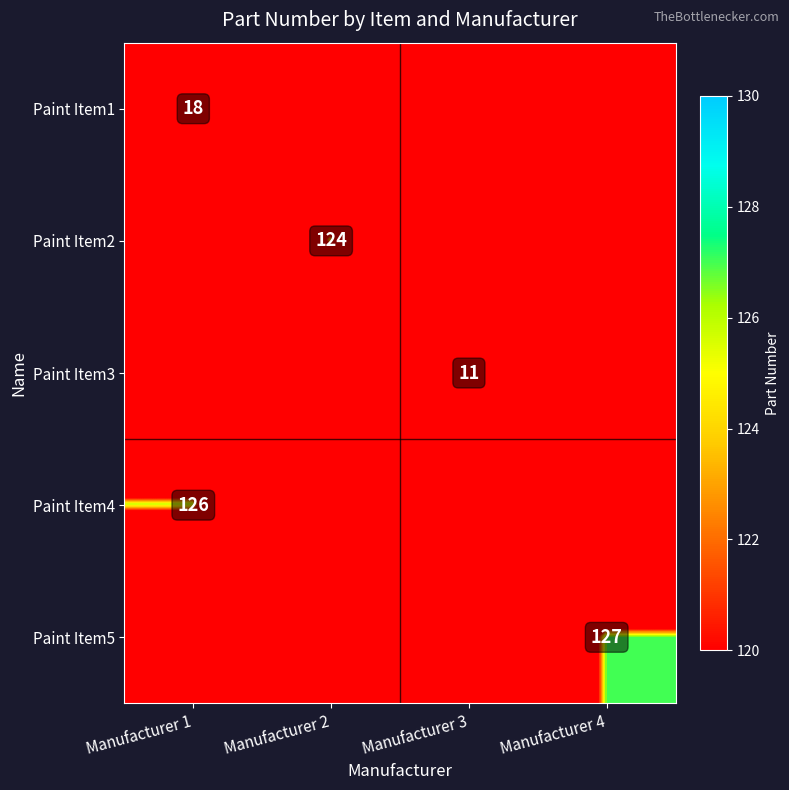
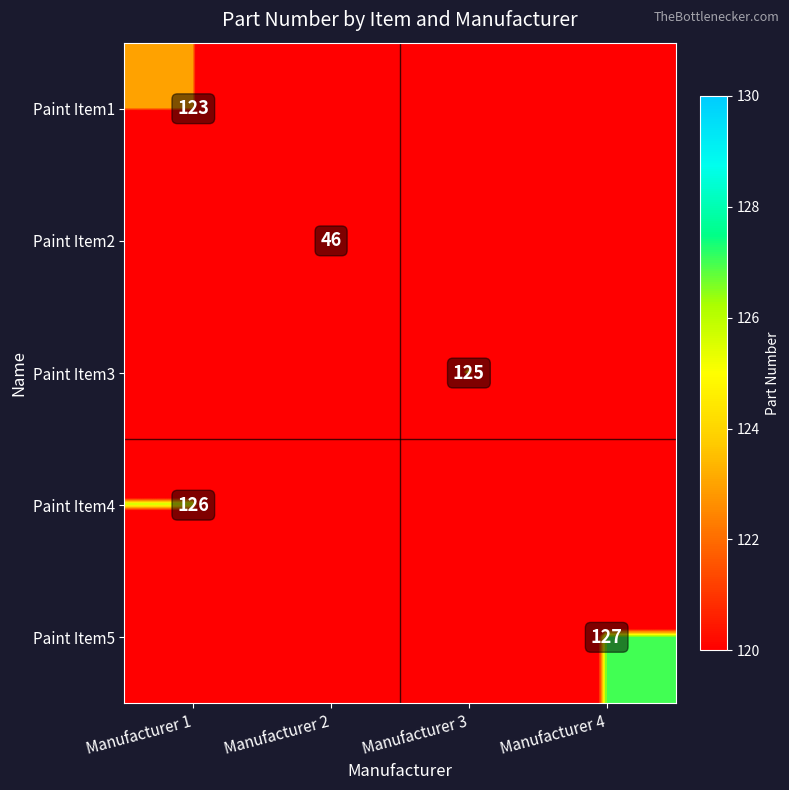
Paint Item1, Manufacturer 1: 18 -> 123
Paint Item2, Manufacturer 2: 124 -> 46
Paint Item3, Manufacturer 3: 11 -> 125
